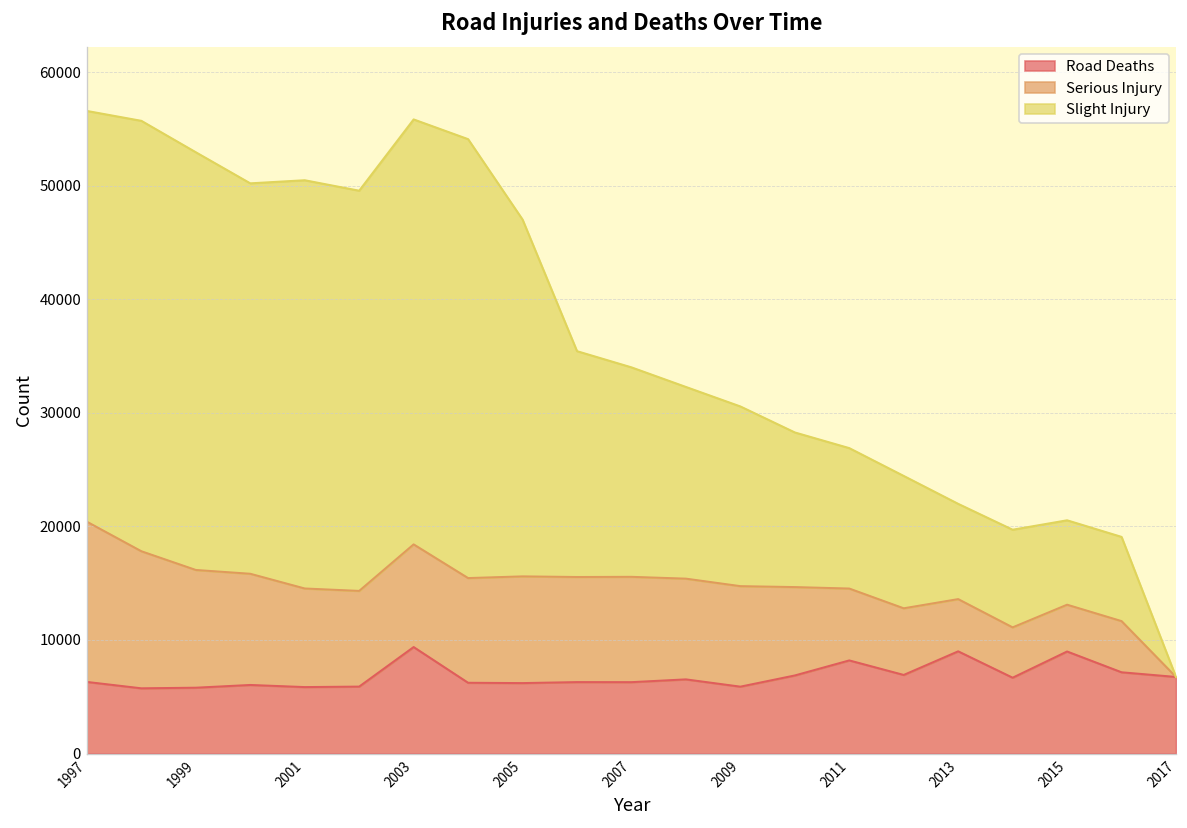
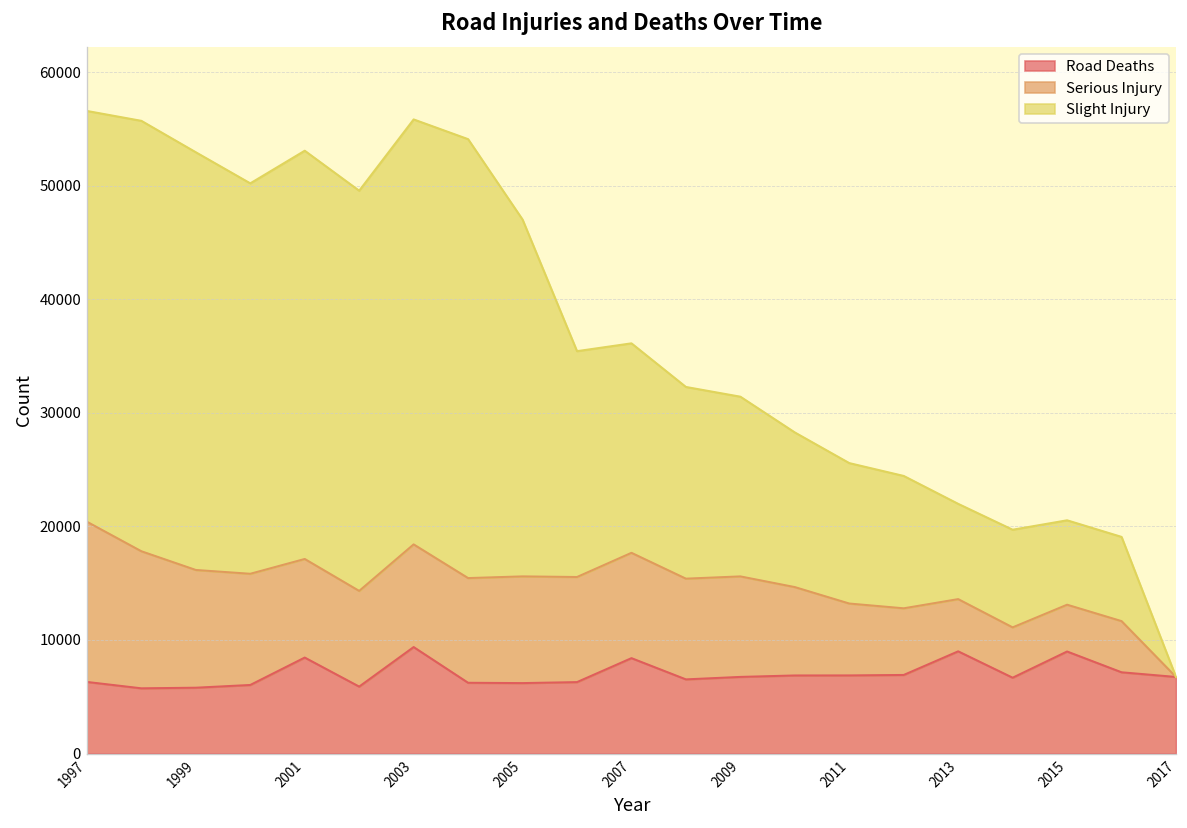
Road Deaths, 2001: 6000 -> 8000
Road Deaths, 2007: 6000 -> 8000
Road Deaths, 2009: 6000 -> 7000
Road Deaths, 2011: 8000 -> 7000
